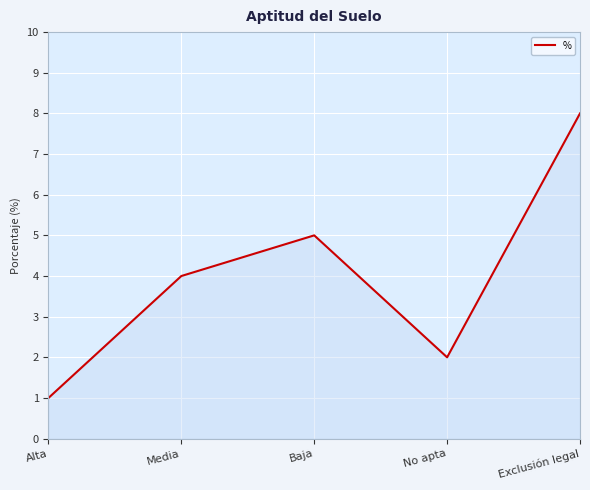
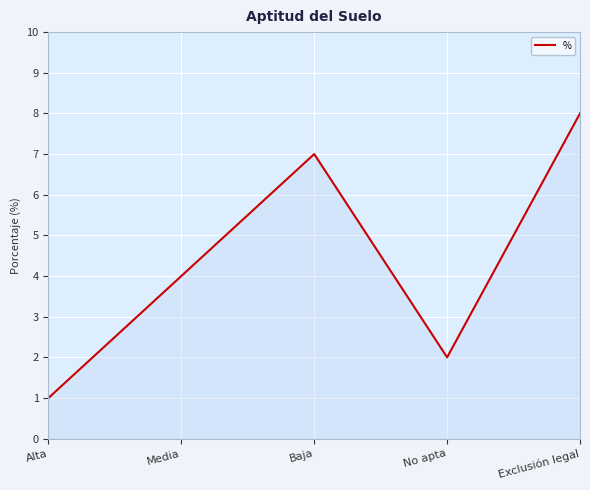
Baja: 5 -> 7
